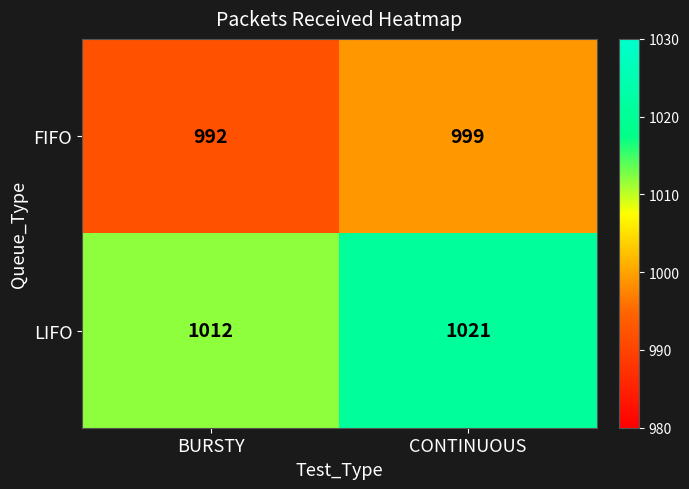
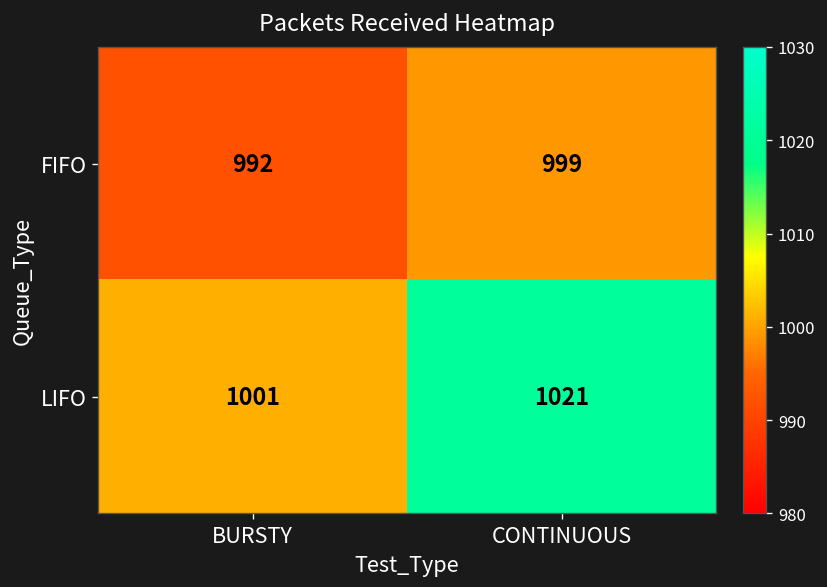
LIFO, BURSTY: 1012 -> 1001
